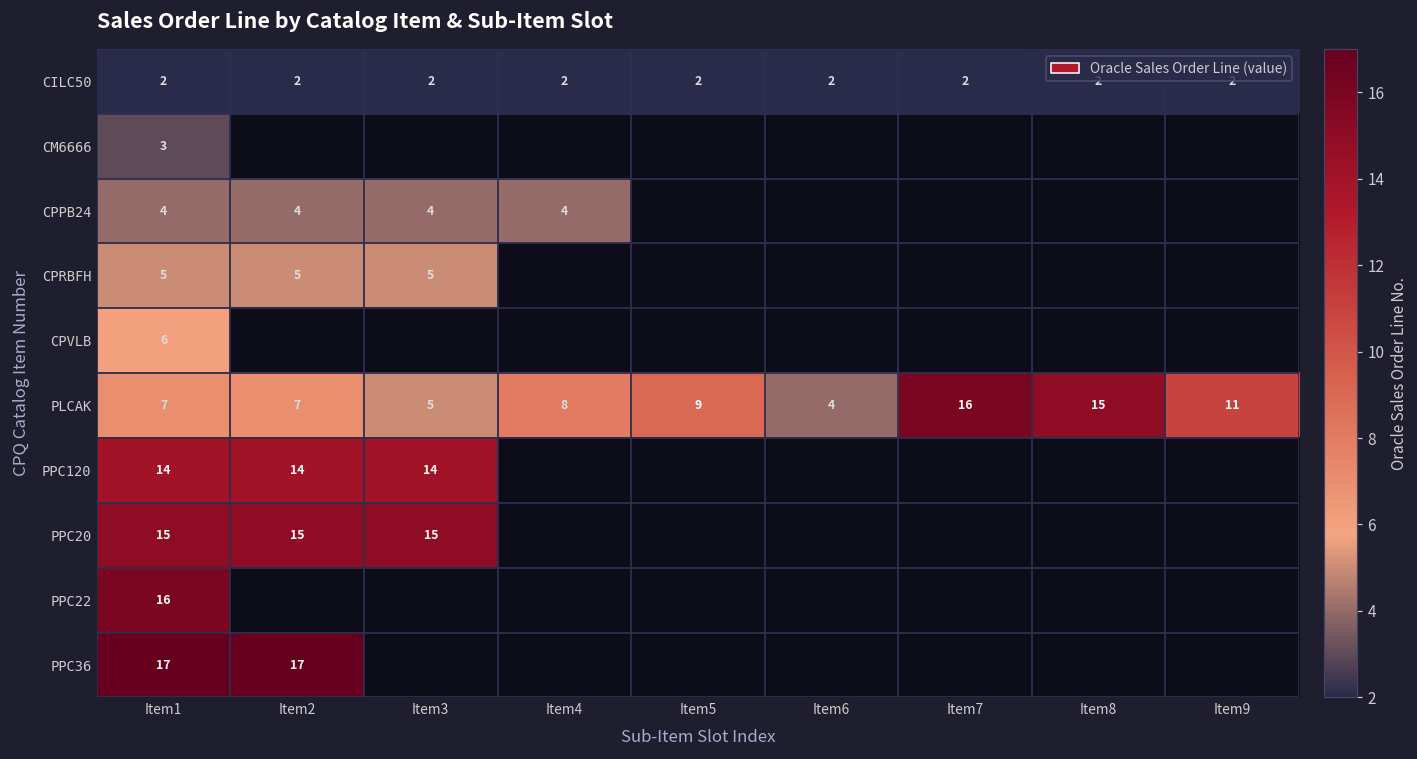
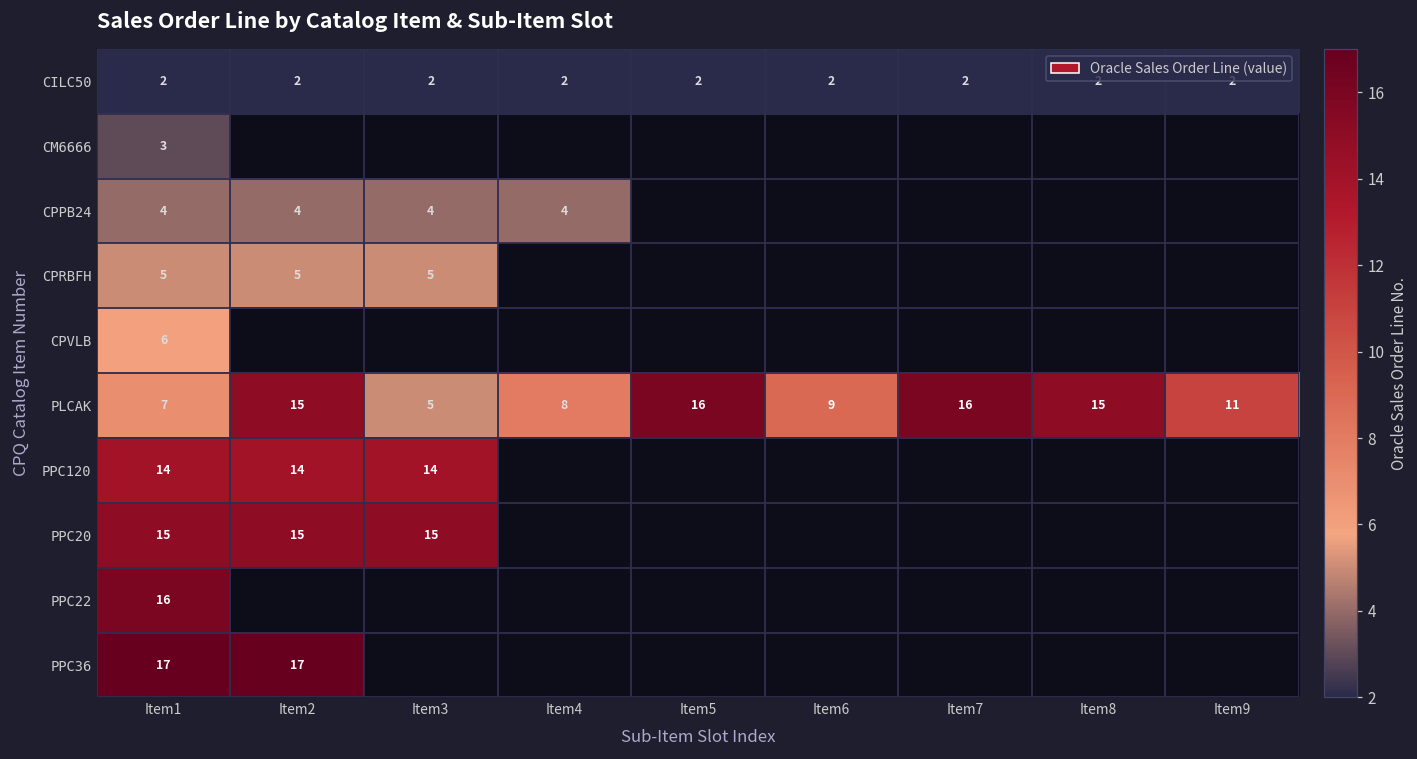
PLCAK, Item2: 7 -> 15
PLCAK, Item5: 9 -> 16
PLCAK, Item6: 4 -> 9
